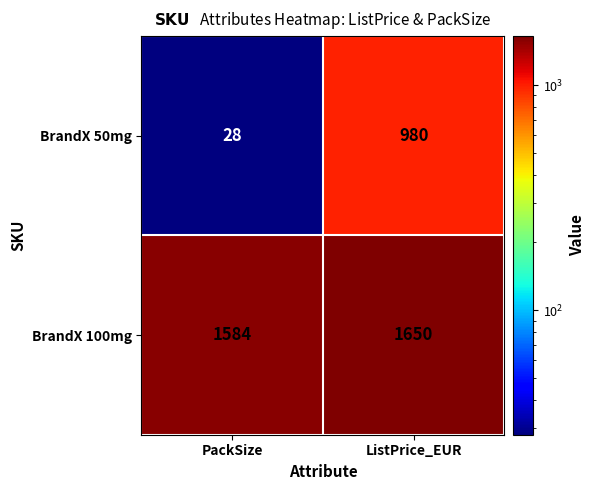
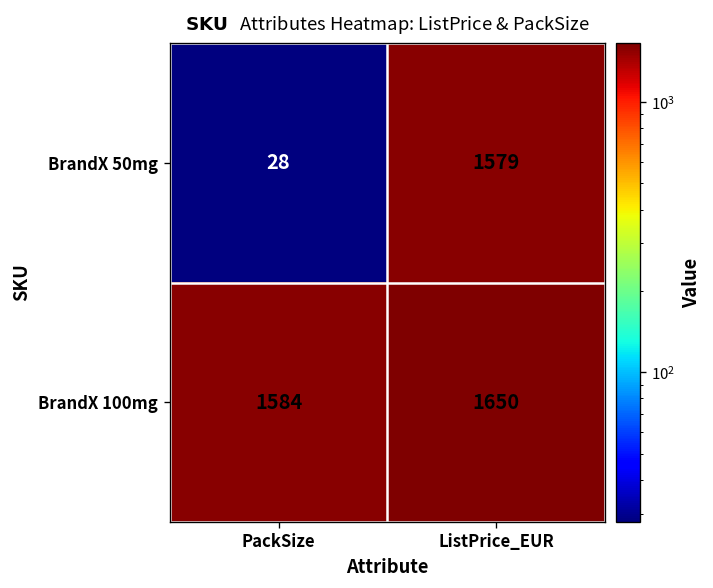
BrandX 50mg, ListPrice_EUR: 980 -> 1579
